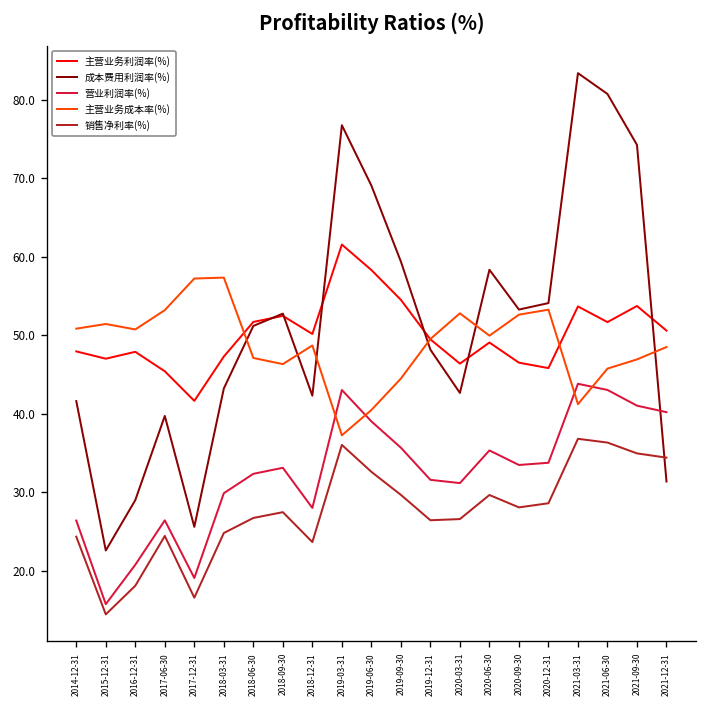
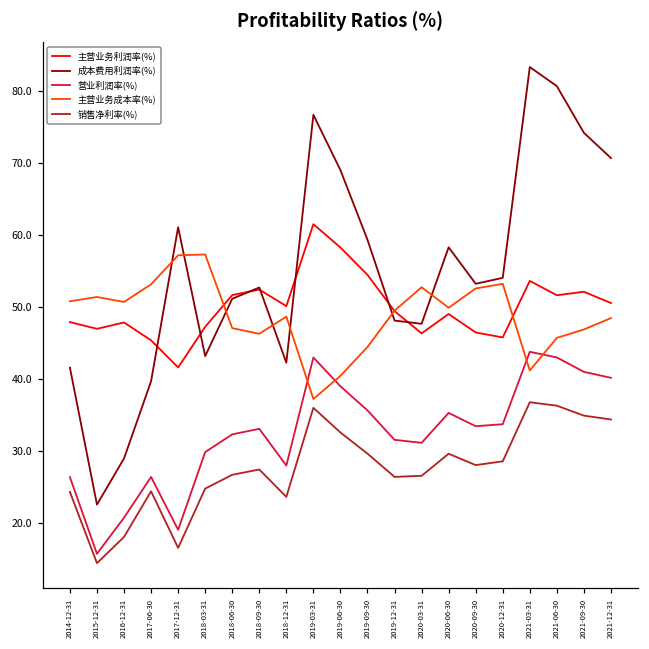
成本费用利润率(%), 2017-12-31: 26 -> 61
成本费用利润率(%), 2020-03-31: 43 -> 48
主营业务利润率(%), 2021-09-30: 54 -> 52
成本费用利润率(%), 2021-12-31: 31 -> 71
